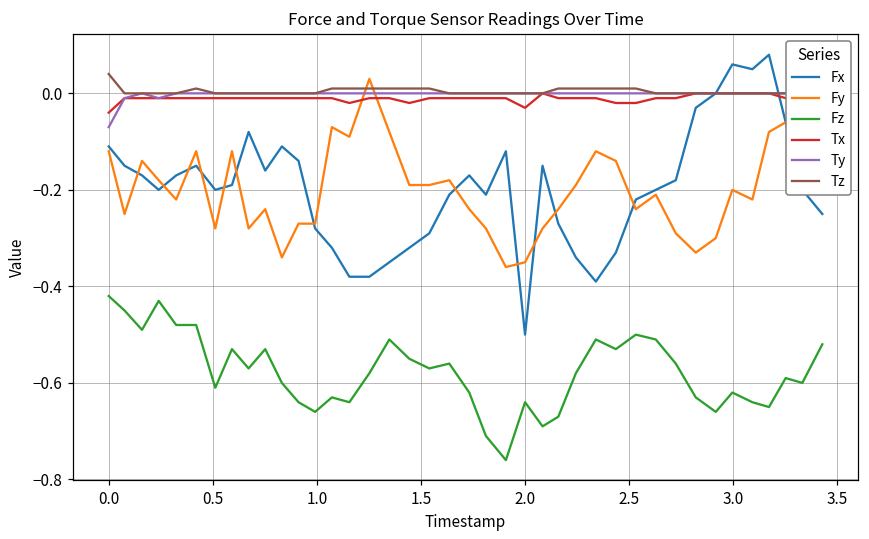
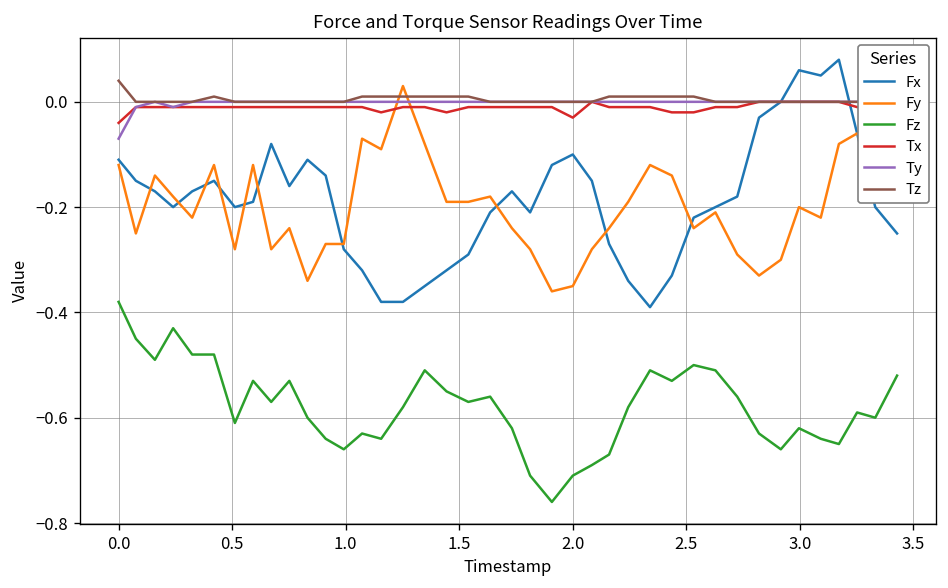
Fz, 0.0: -0.42 -> -0.38
Fx, 2.0: -0.5 -> -0.1
Fz, 2.0: -0.64 -> -0.71
